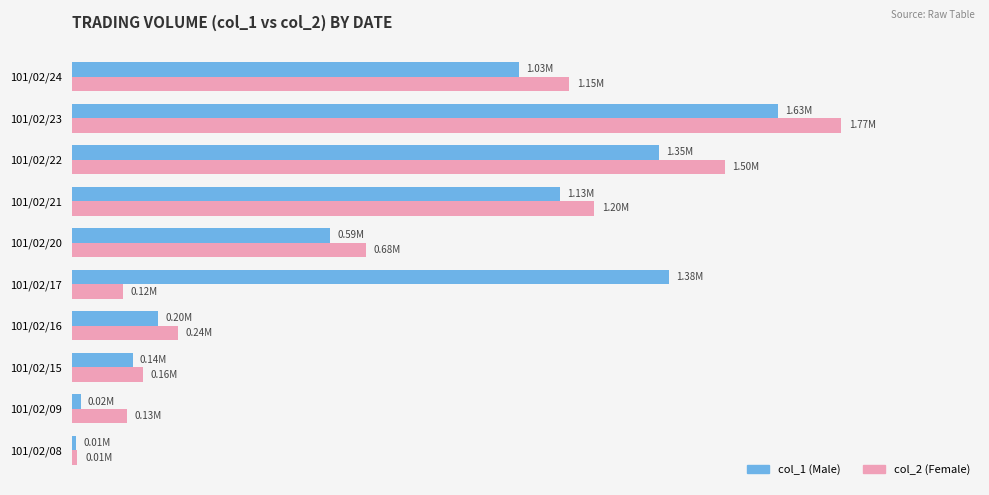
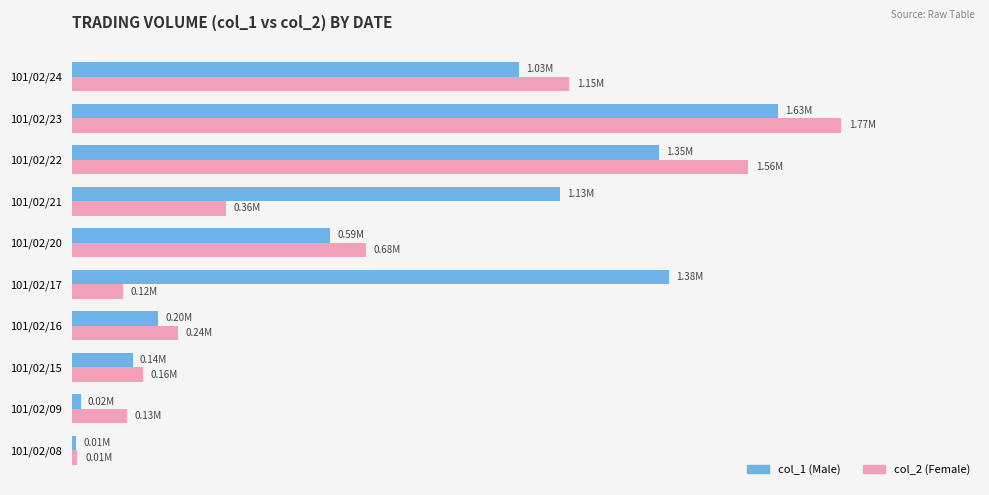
col_2 (Female), 101/02/22: 1.50M -> 1.56M
col_2 (Female), 101/02/21: 1.20M -> 0.36M
